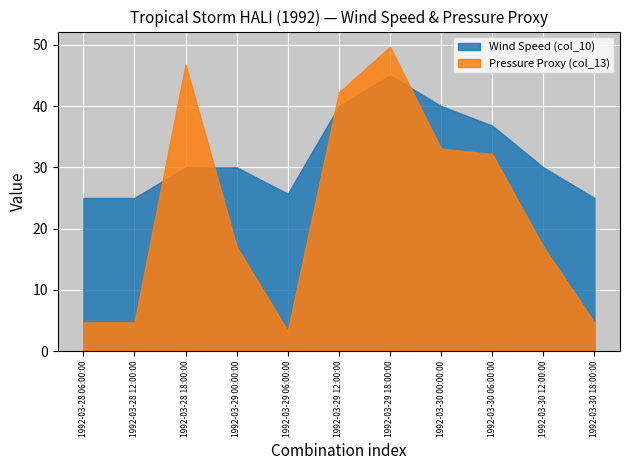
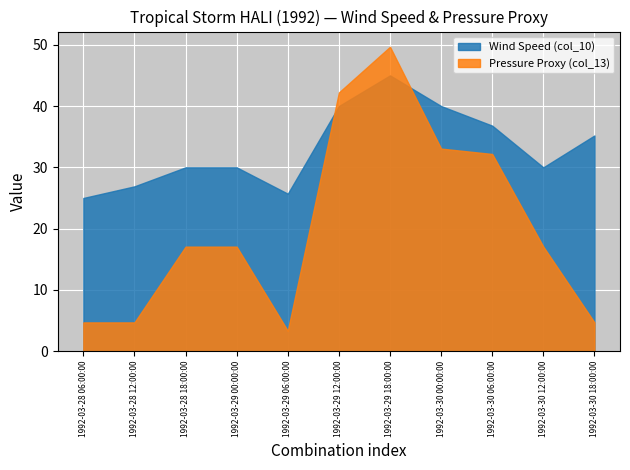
Wind Speed (col_10), 1992-03-28 12:00:00: 25 -> 27
Pressure Proxy (col_13), 1992-03-28 18:00:00: 47 -> 17
Wind Speed (col_10), 1992-03-30 18:00:00: 25 -> 35
